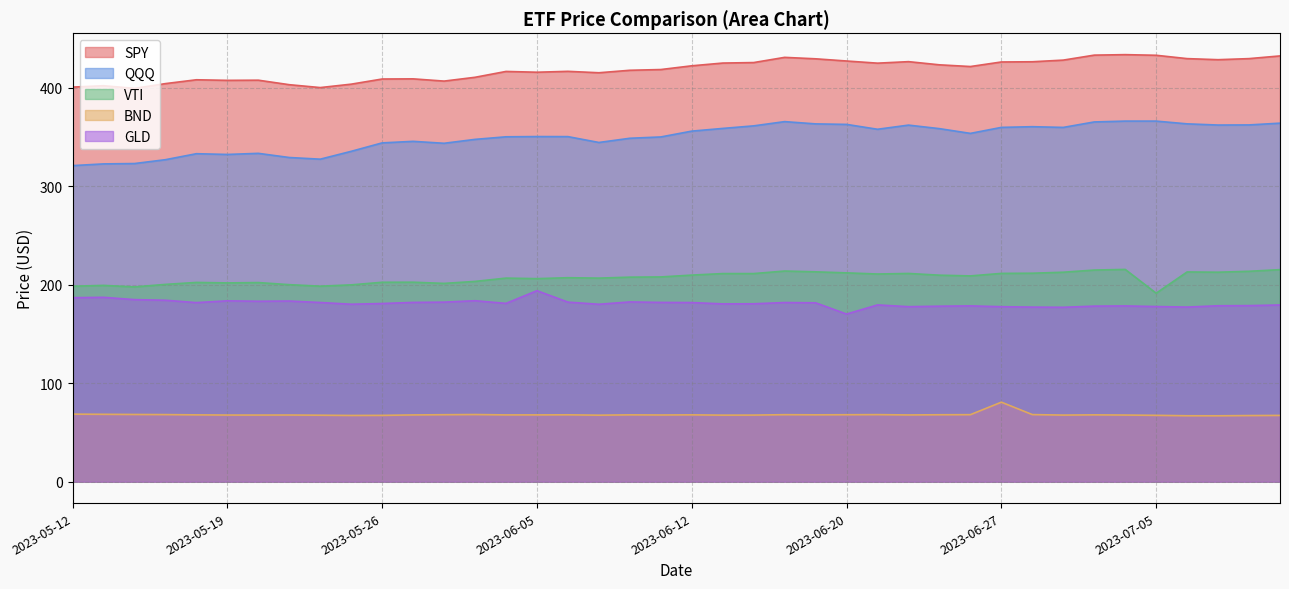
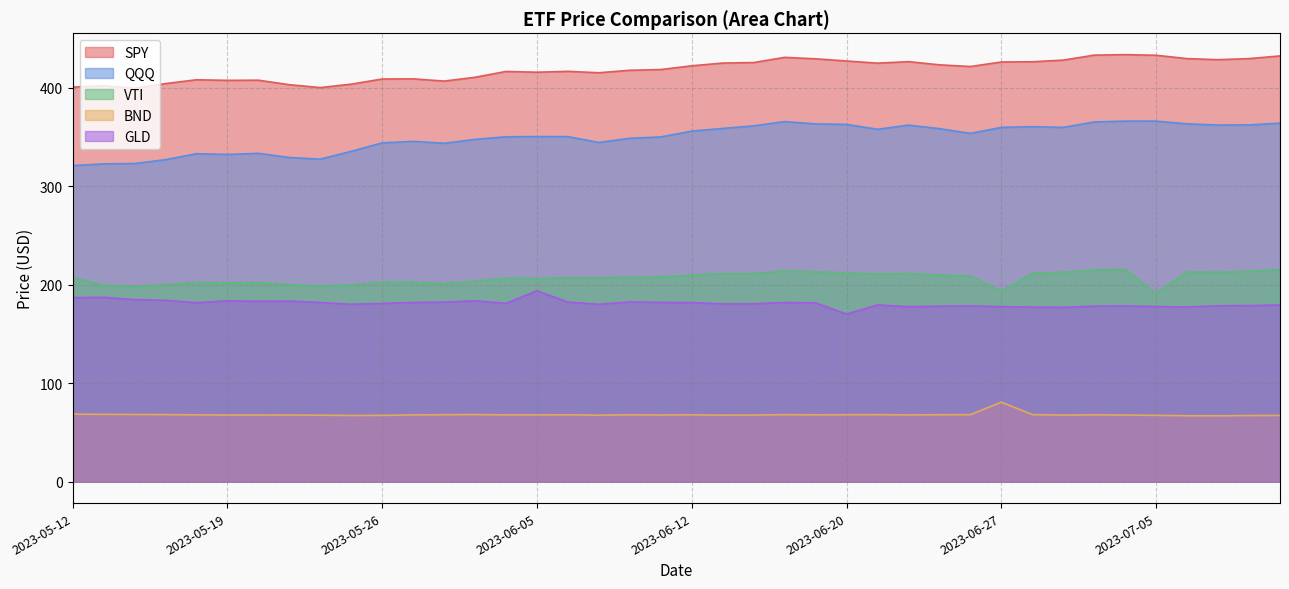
VTI, 2023-05-12: 200 -> 210
VTI, 2023-06-27: 210 -> 190
